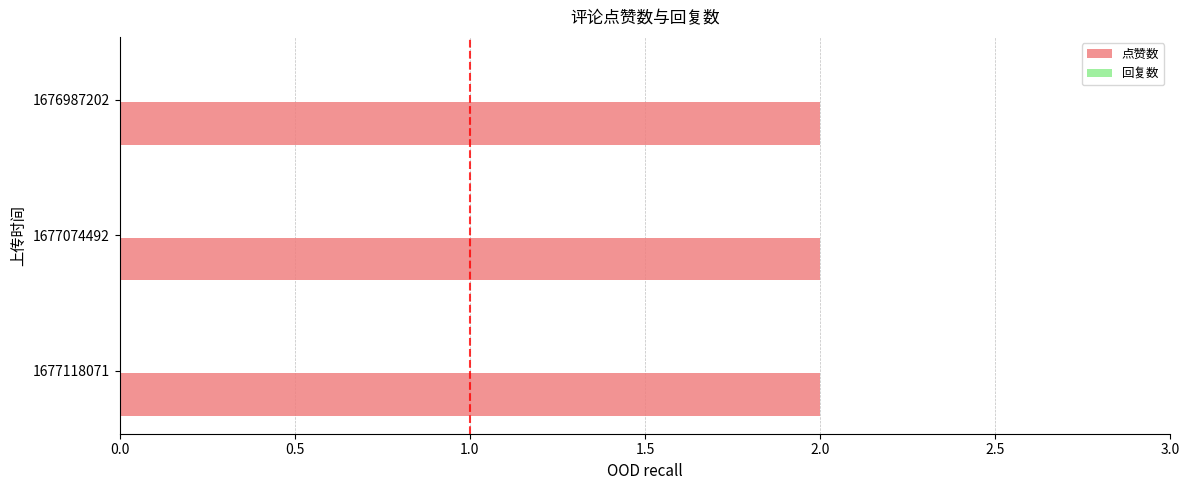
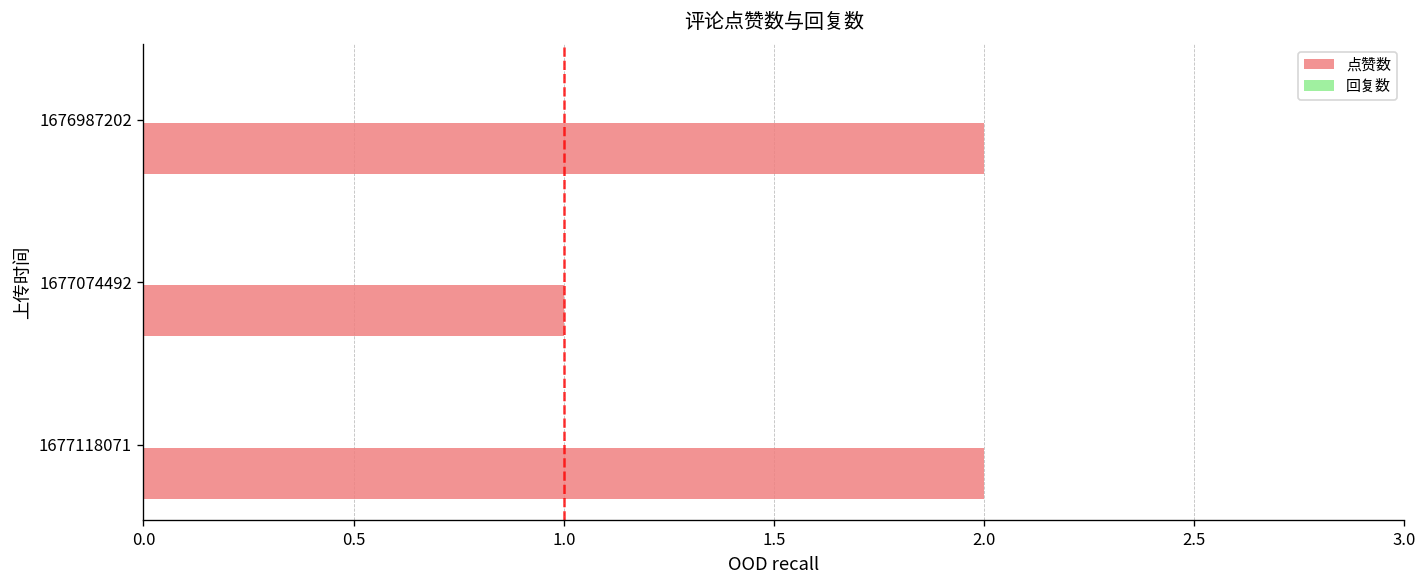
点赞数, 1677074492: 2 -> 1
